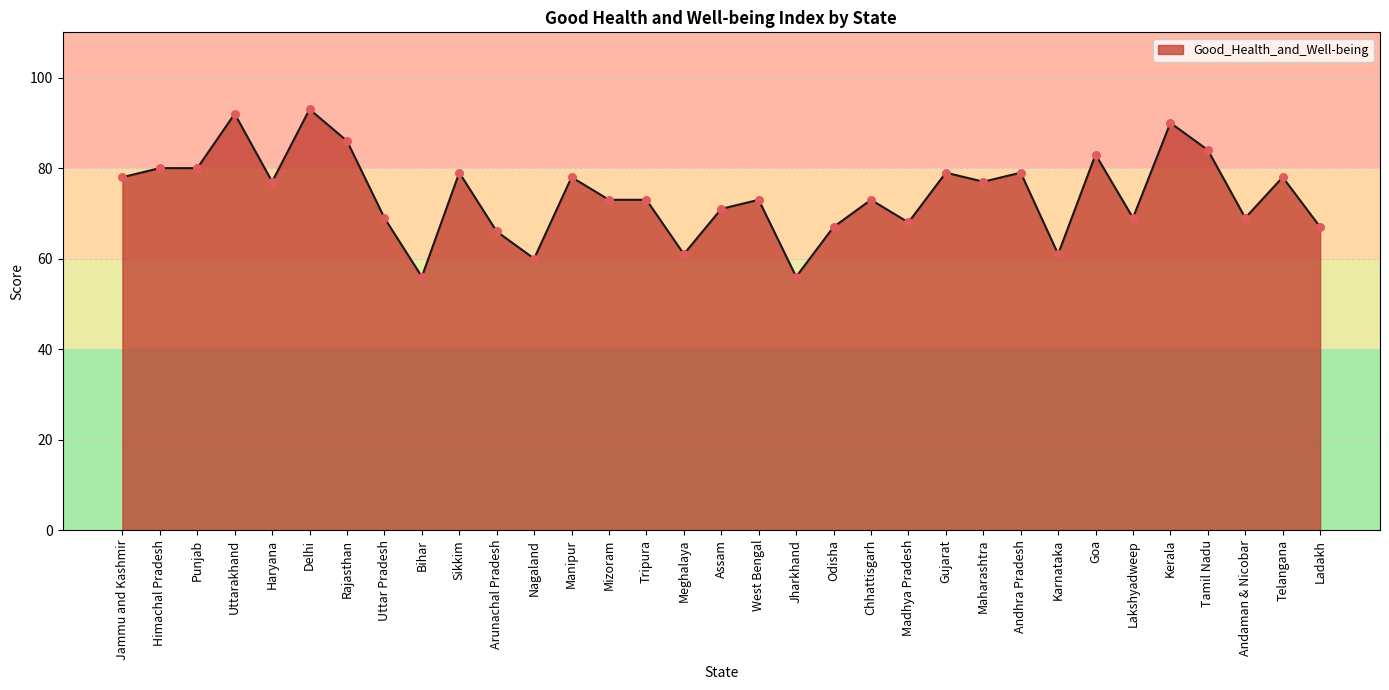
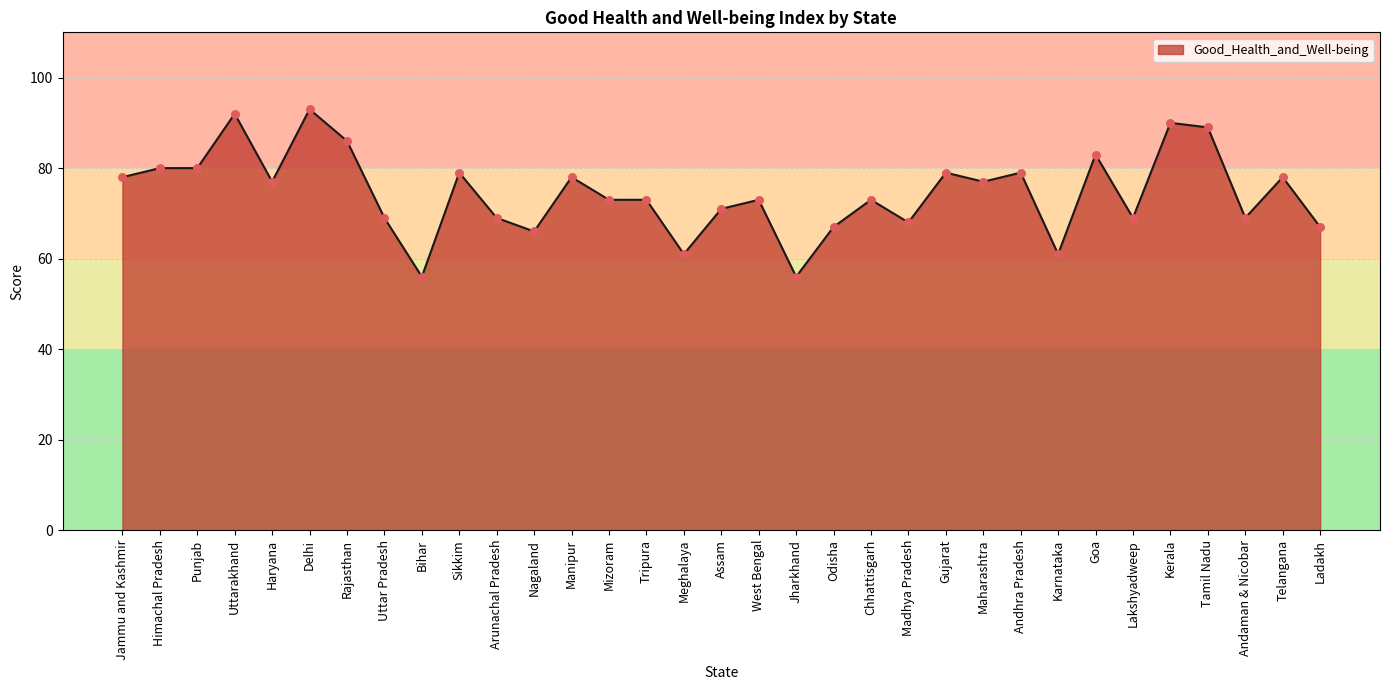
Arunachal Pradesh: 66 -> 69
Nagaland: 60 -> 66
Tamil Nadu: 84 -> 89
